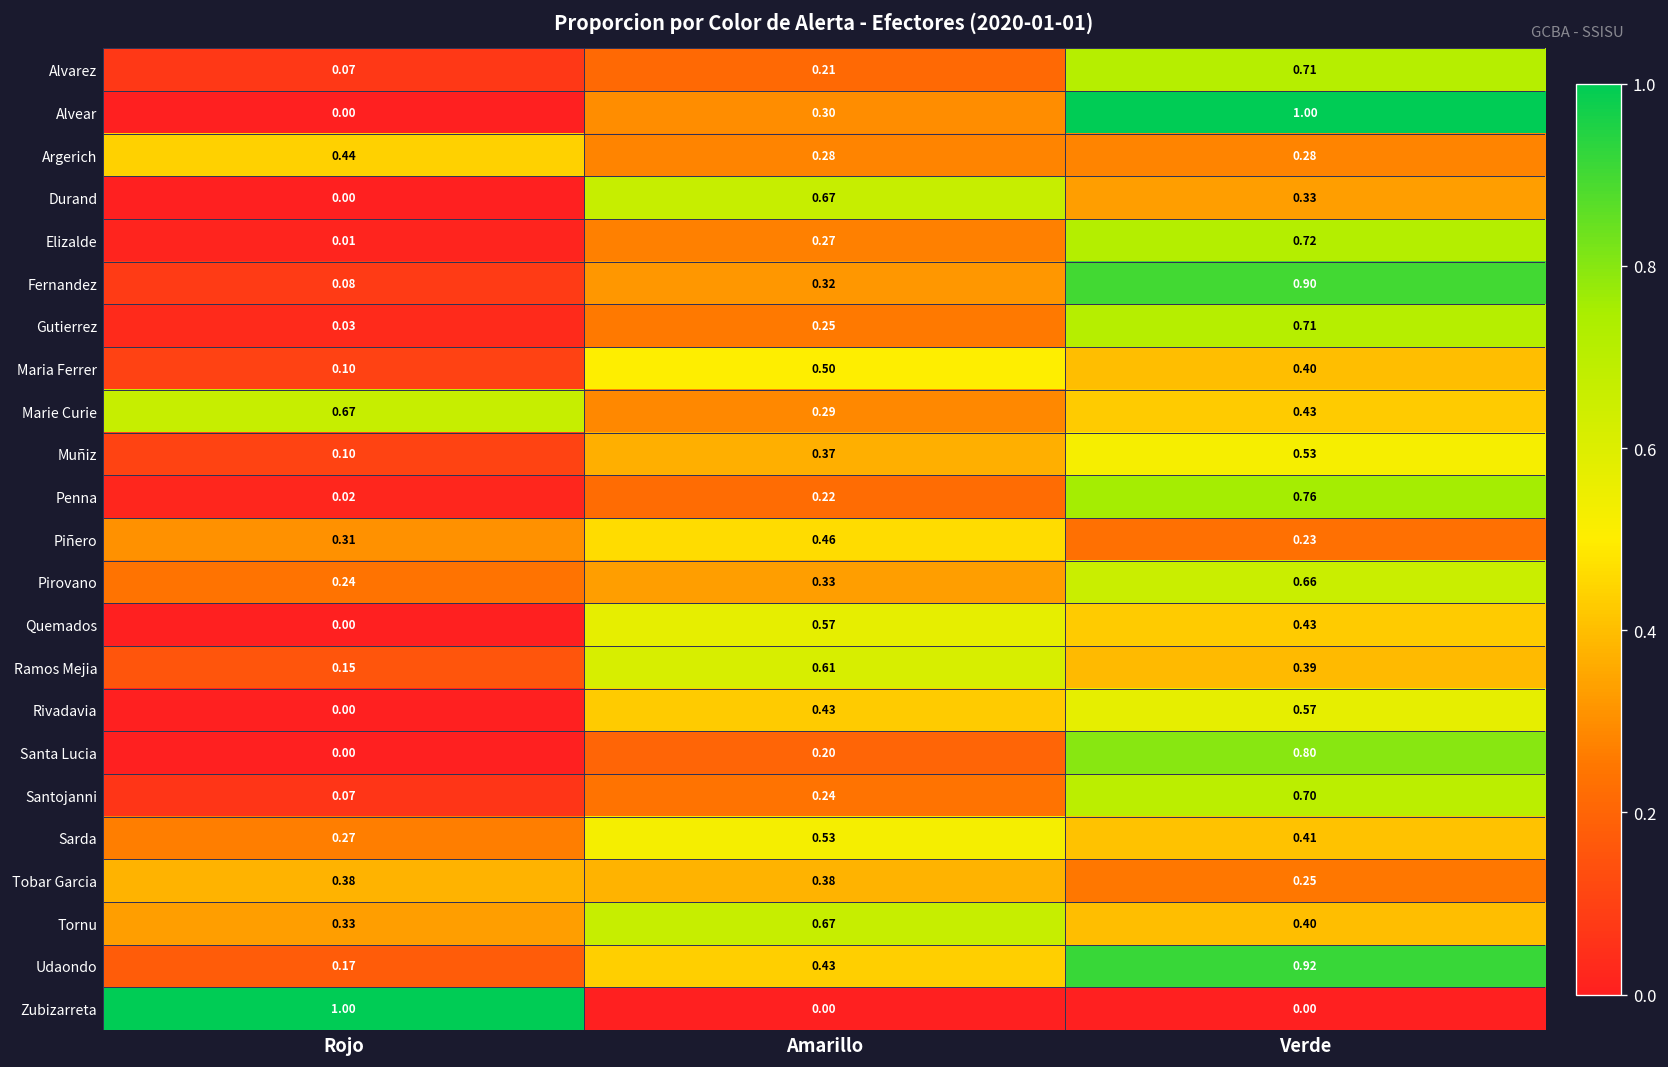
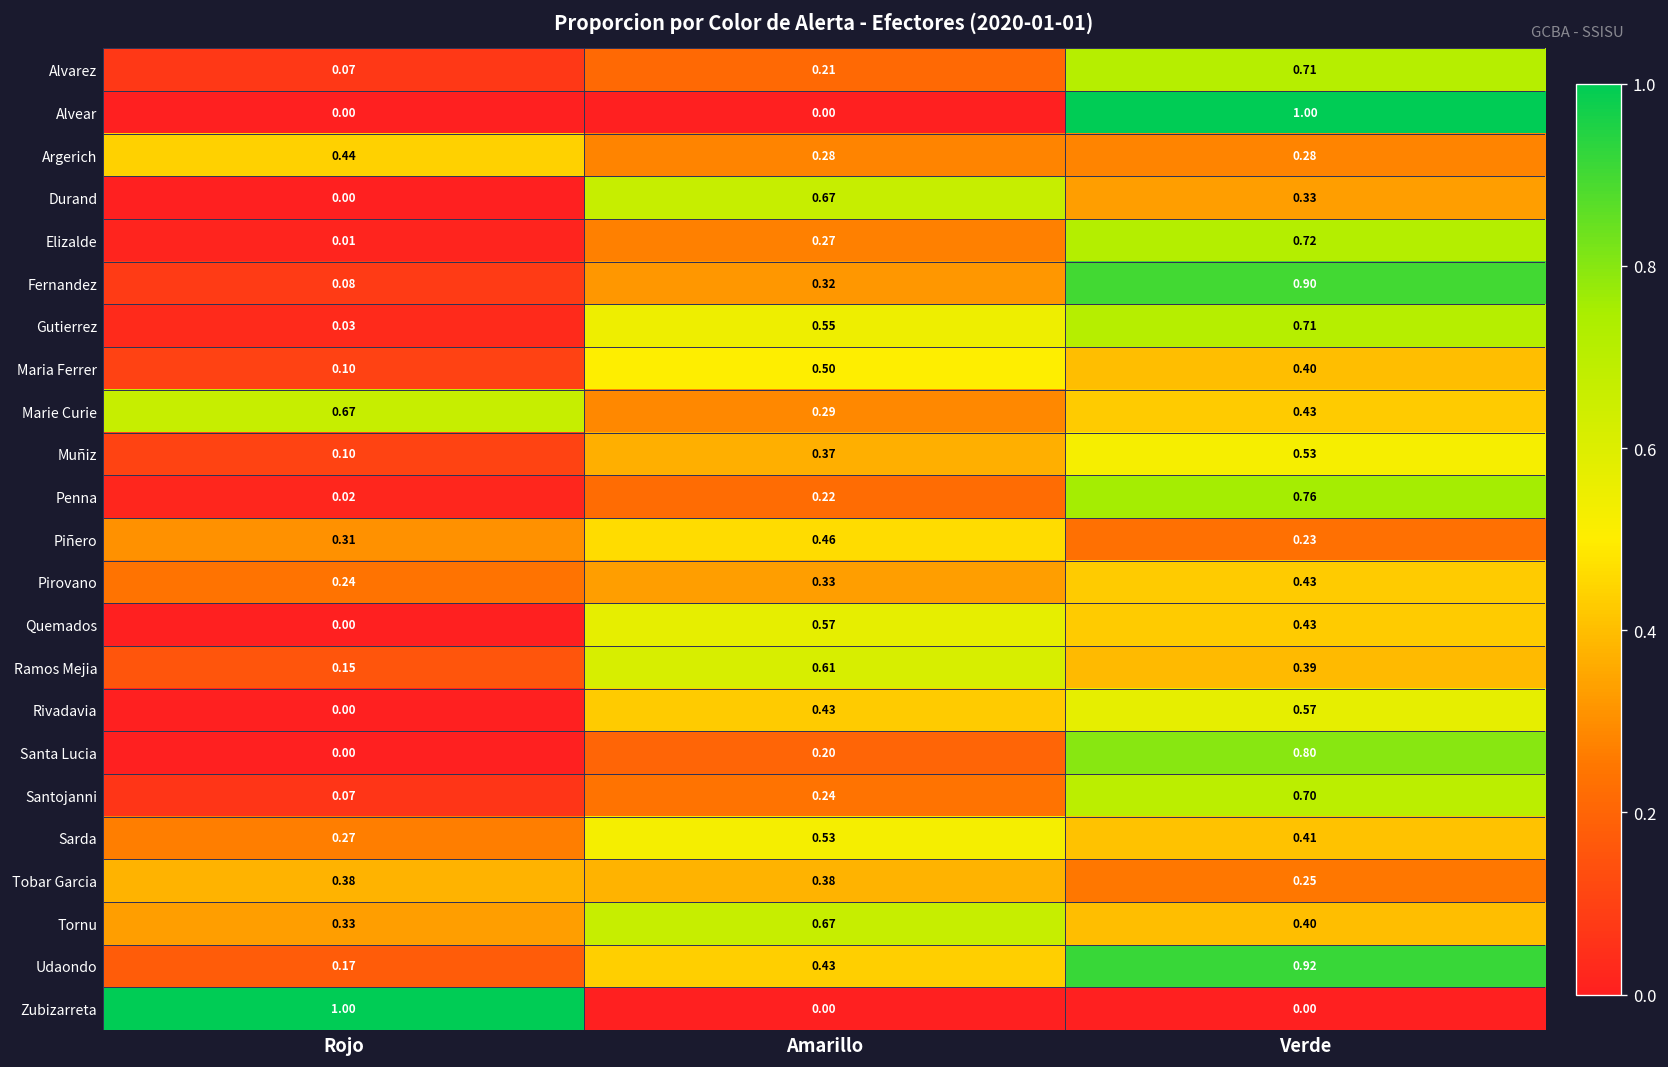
Alvear, Amarillo: 0.30 -> 0.00
Gutierrez, Amarillo: 0.25 -> 0.55
Pirovano, Verde: 0.66 -> 0.43
